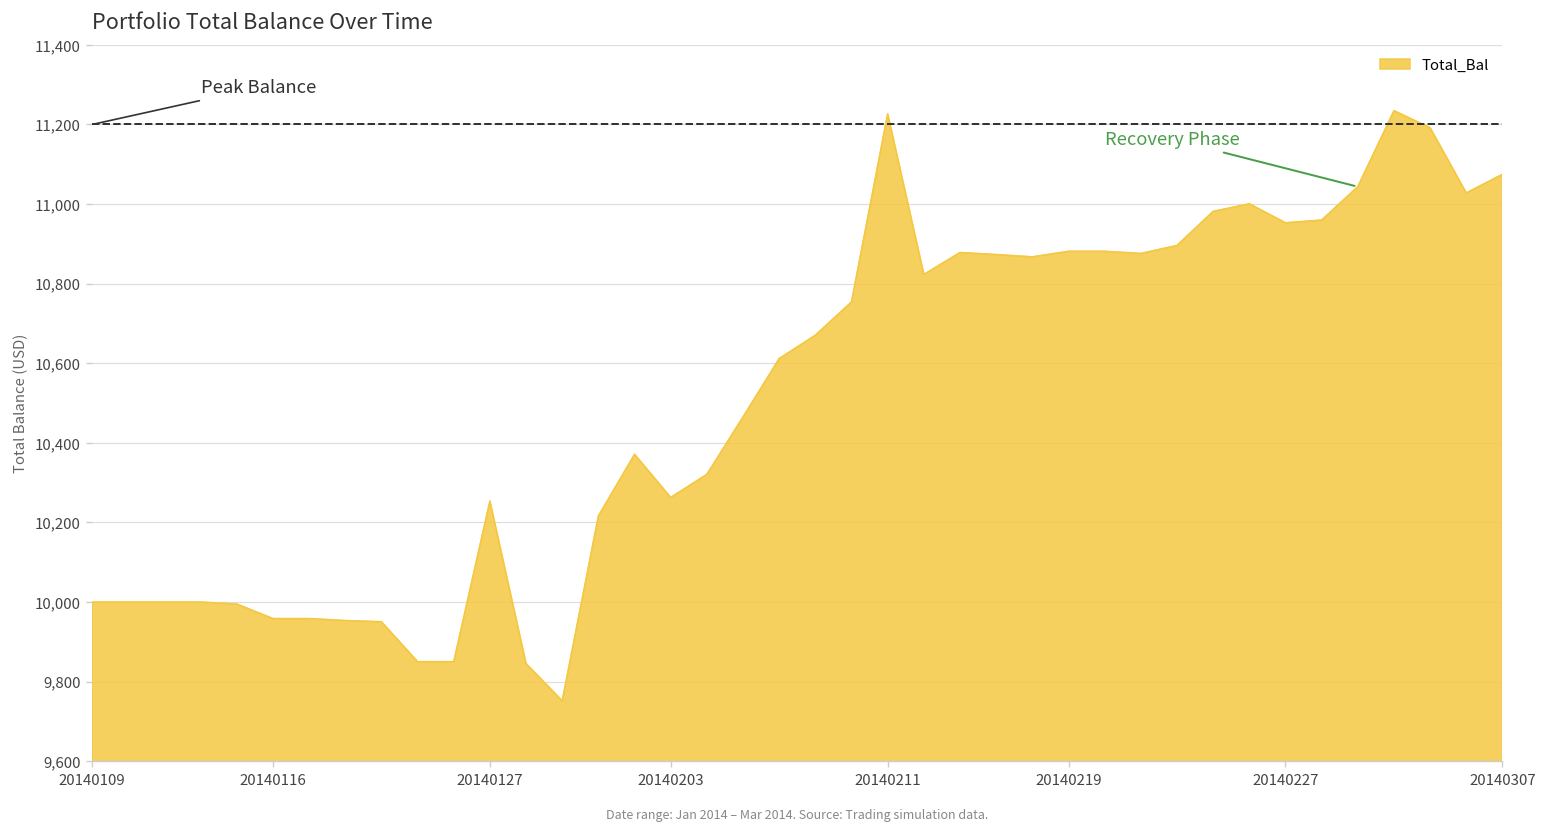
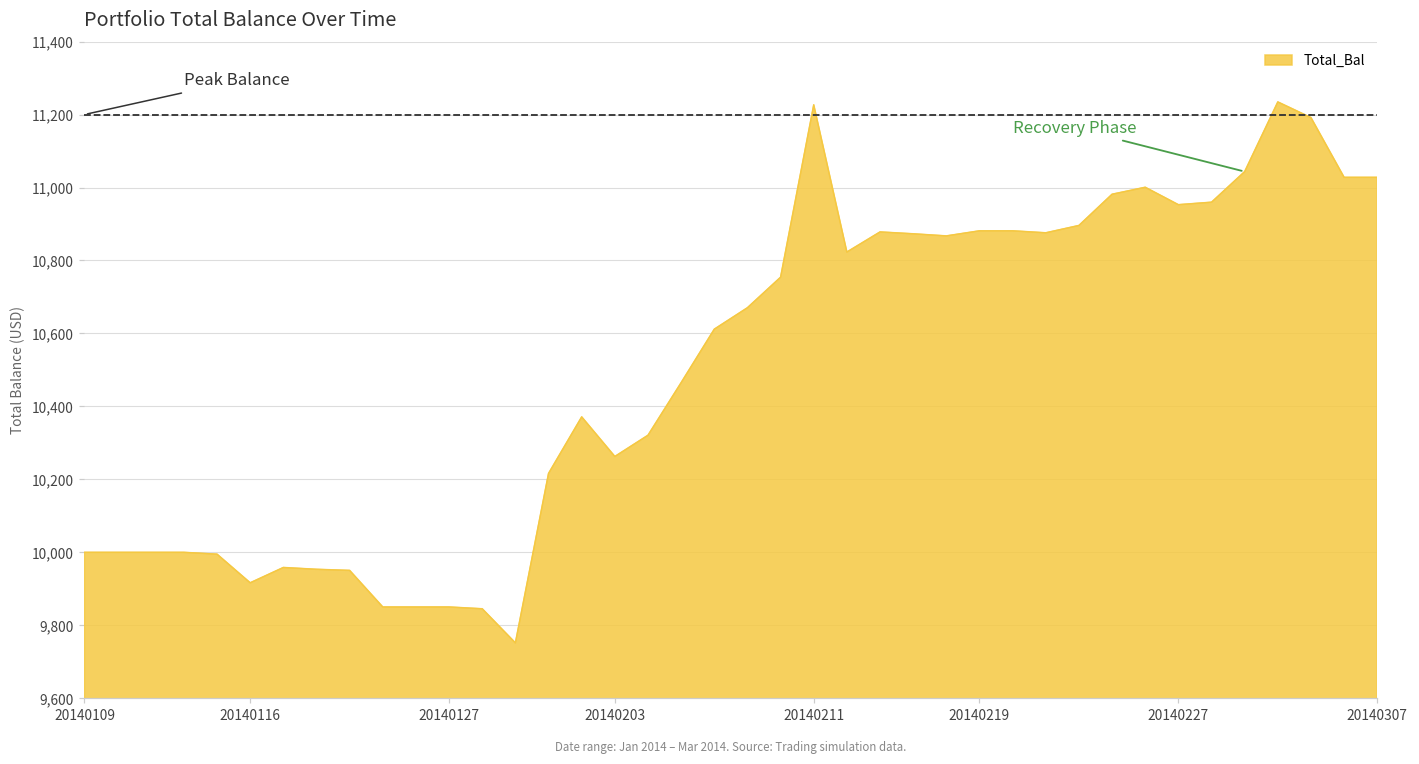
20140116: 9,960 -> 9,920
20140127: 10,250 -> 9,850
20140307: 11,070 -> 11,030
